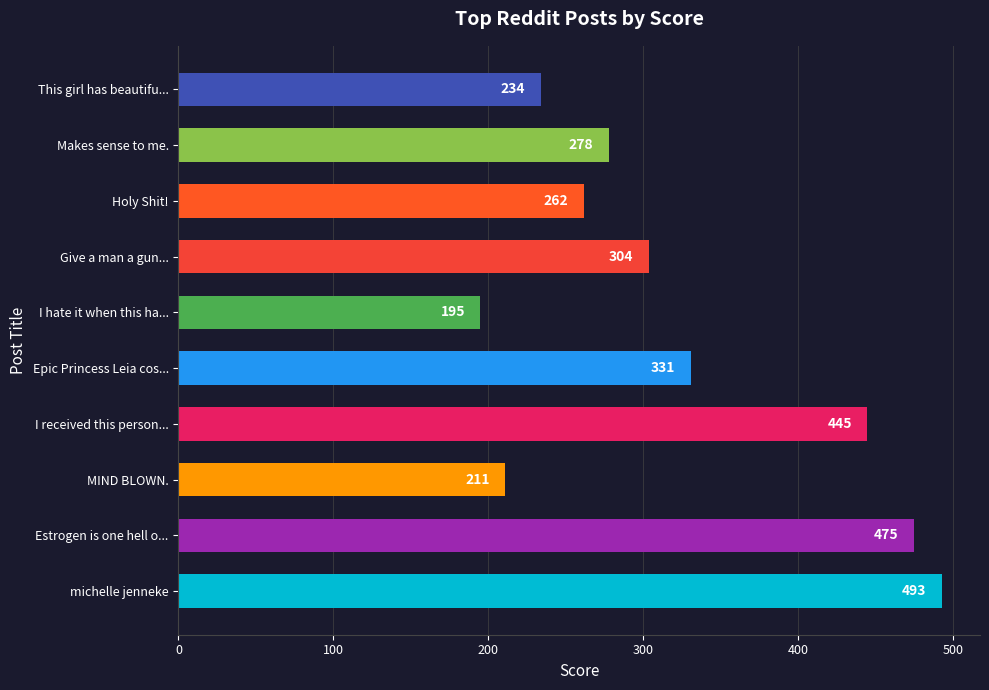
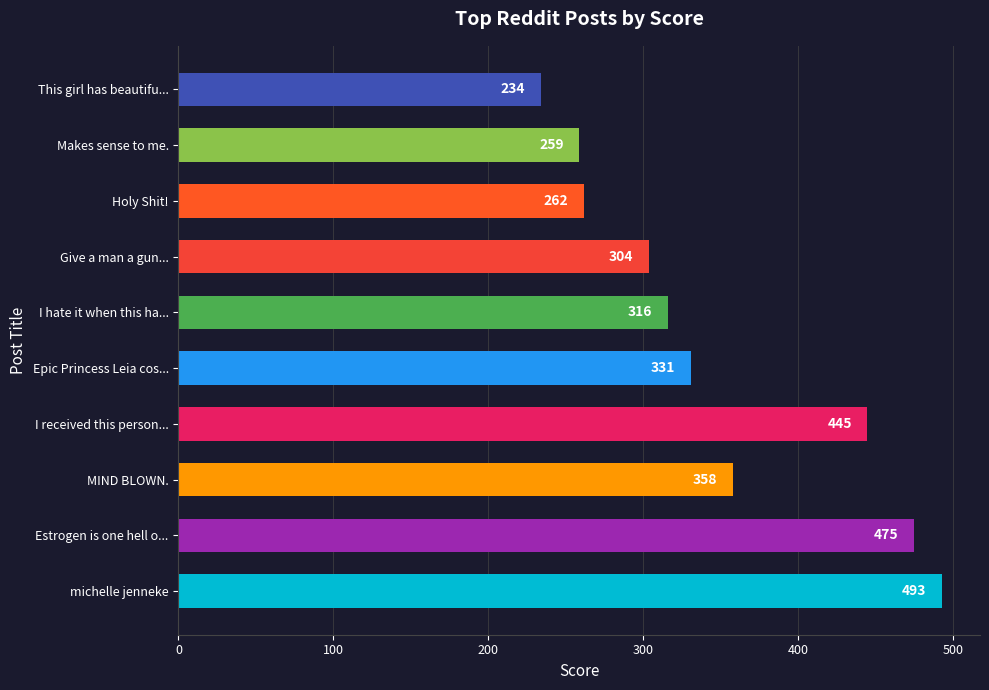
Makes sense to me.: 278 -> 259
I hate it when this ha...: 195 -> 316
MIND BLOWN.: 211 -> 358
